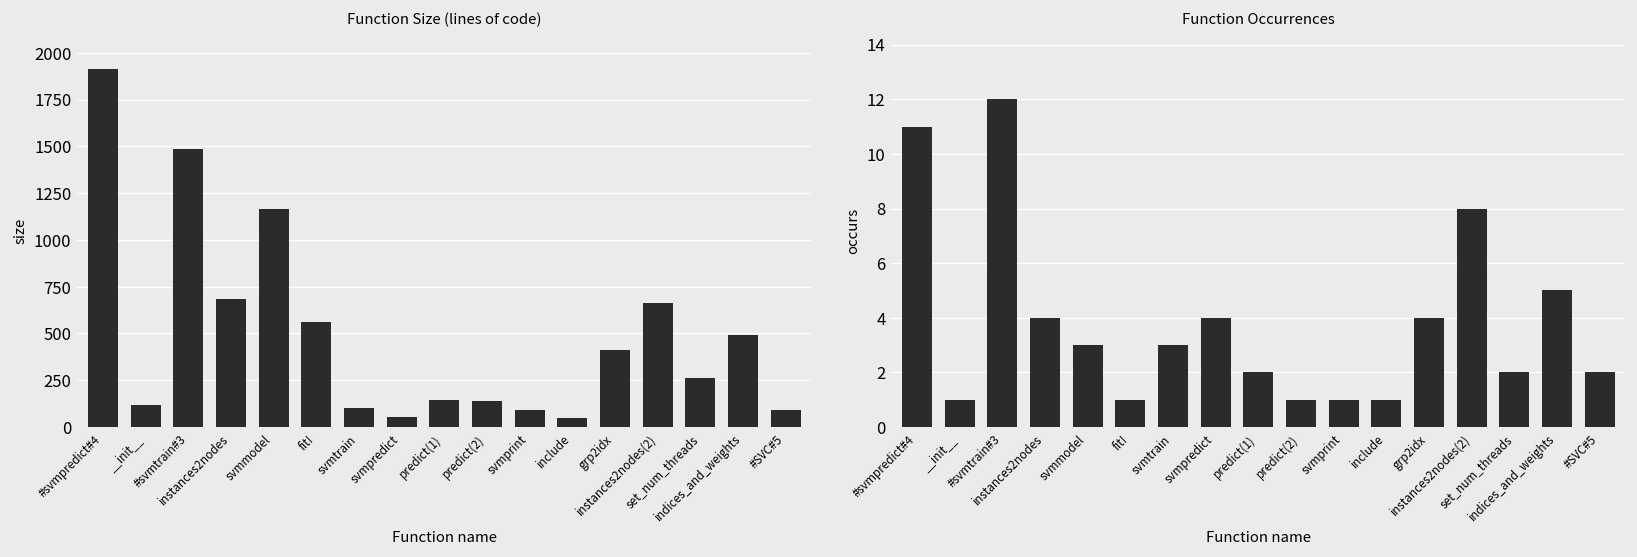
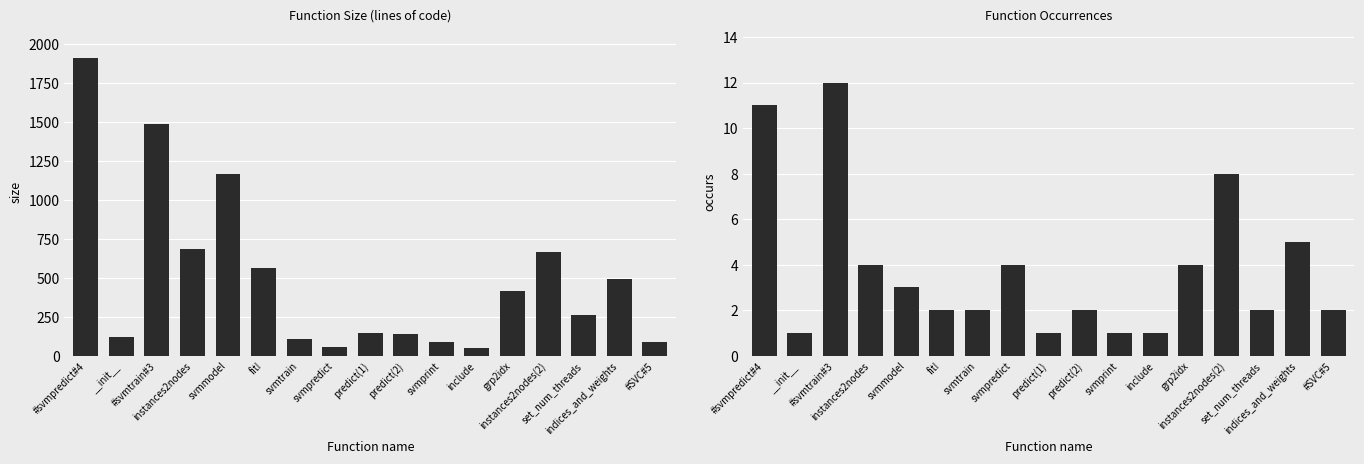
Function Occurrences, fit!: 1 -> 2
Function Occurrences, svmtrain: 3 -> 2
Function Occurrences, predict(1): 2 -> 1
Function Occurrences, predict(2): 1 -> 2
